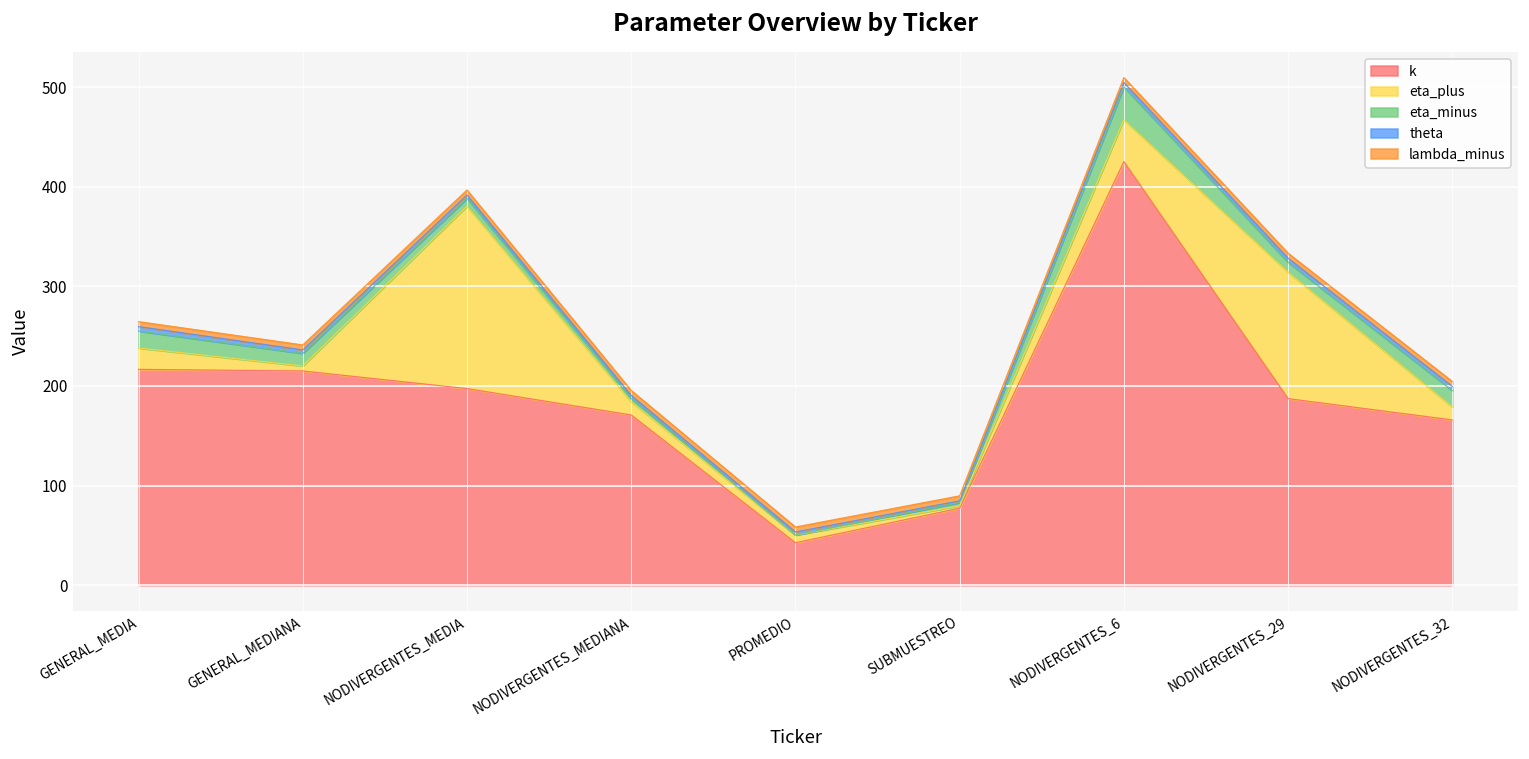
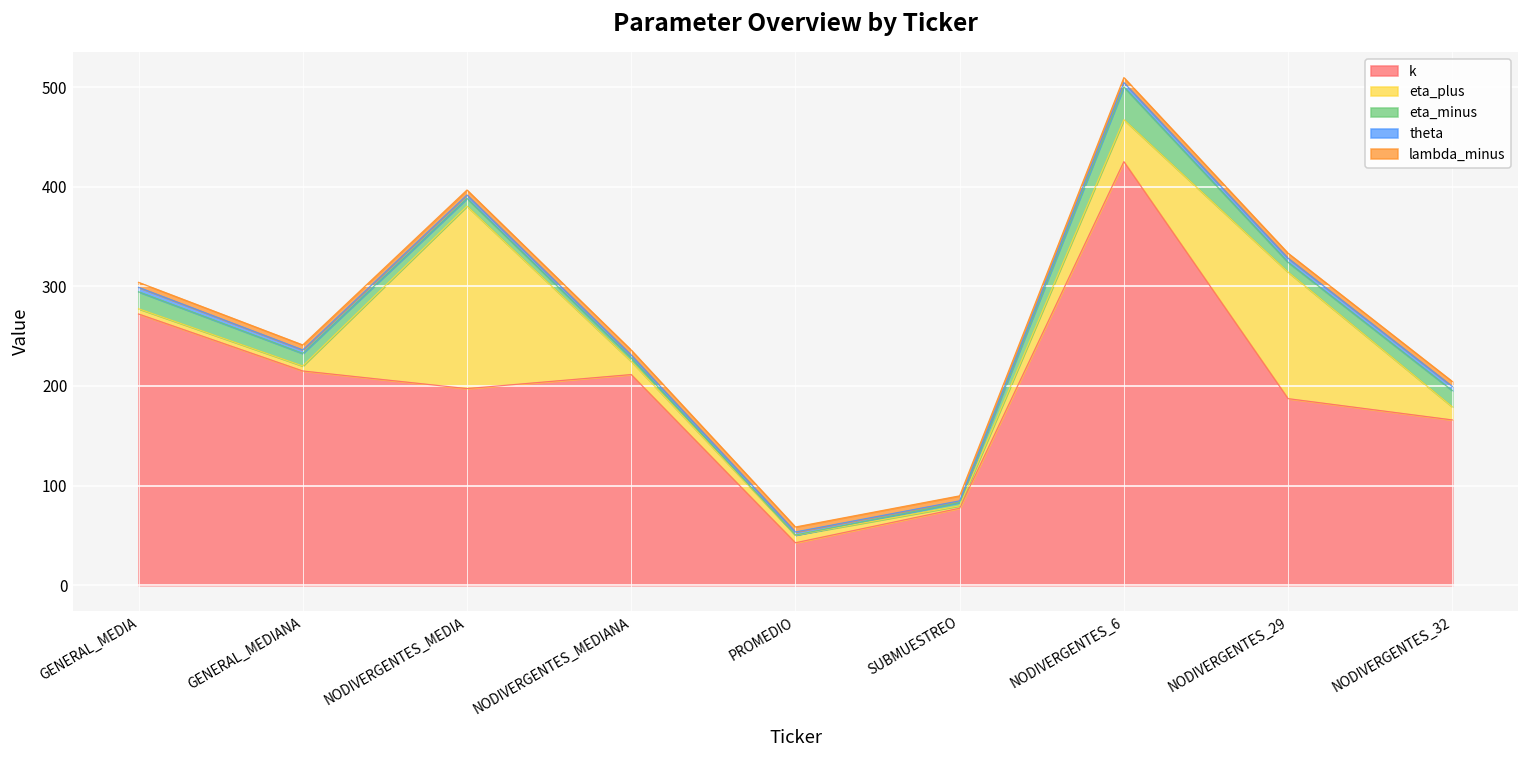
k, GENERAL_MEDIA: 220 -> 270
eta_plus, GENERAL_MEDIA: 20 -> 10
k, NODIVERGENTES_MEDIANA: 170 -> 210
